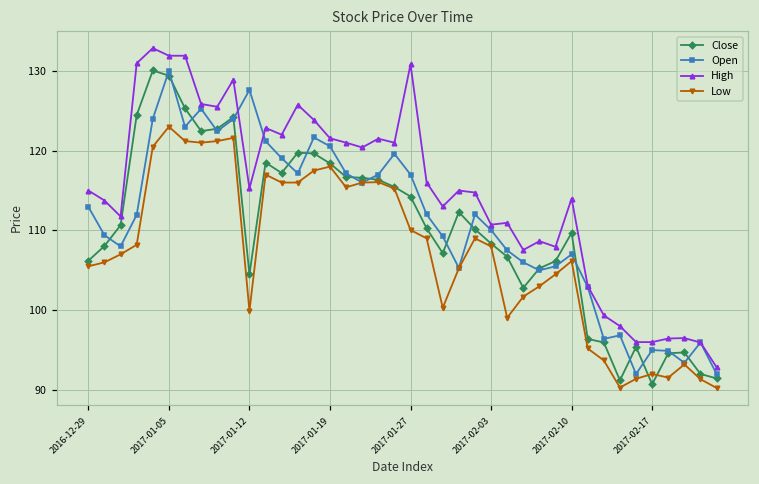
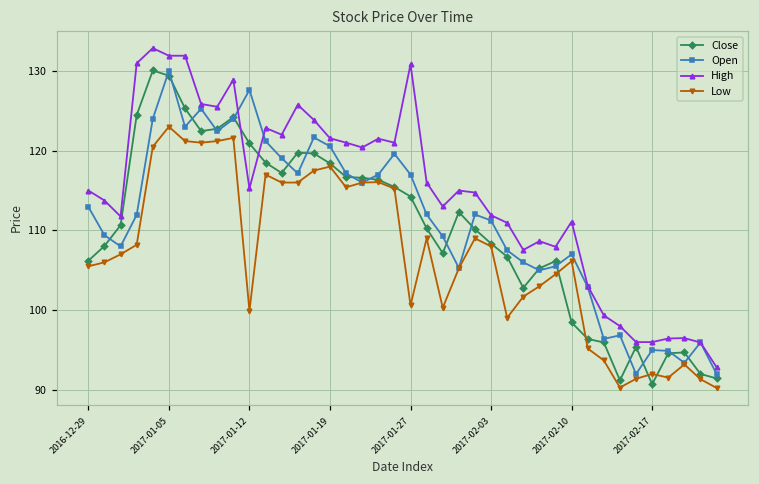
Close, 2017-01-12: 104 -> 121
Low, 2017-01-27: 110 -> 101
Open, 2017-02-03: 110 -> 111
High, 2017-02-03: 111 -> 112
Close, 2017-02-10: 110 -> 98
High, 2017-02-10: 114 -> 111
